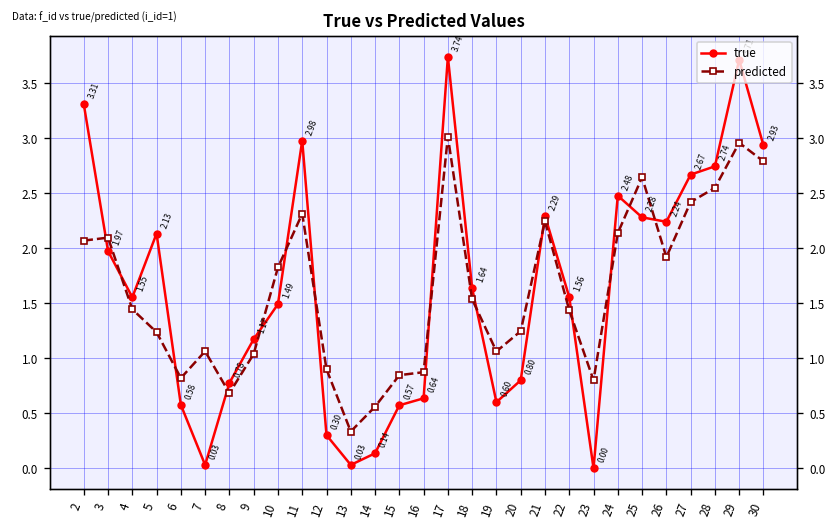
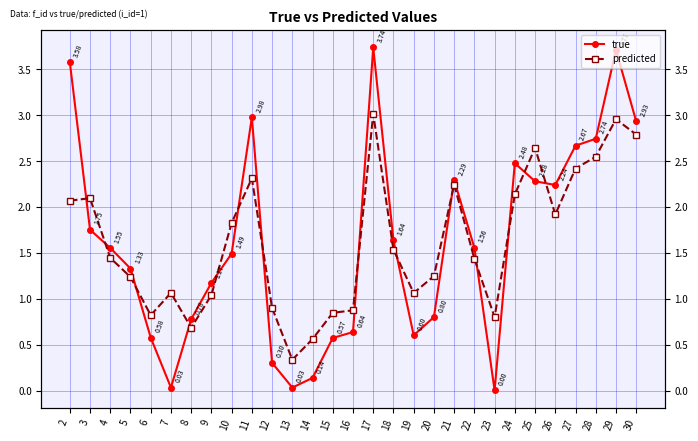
true, 2: 3.31 -> 3.58
true, 3: 1.97 -> 1.75
true, 5: 2.13 -> 1.33
